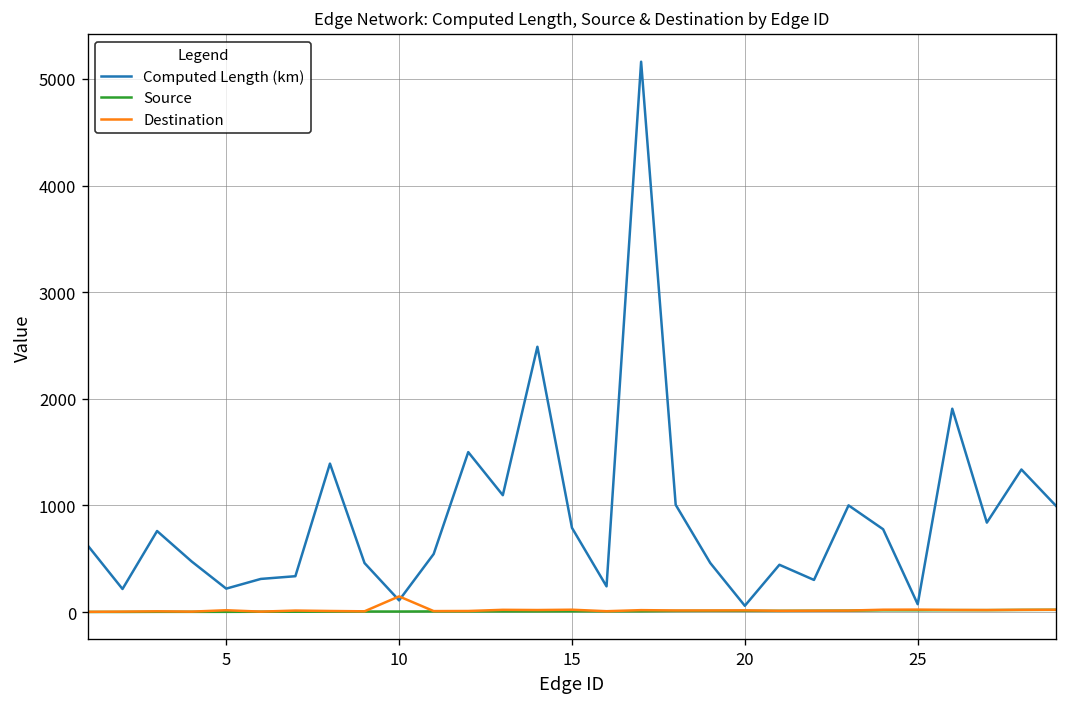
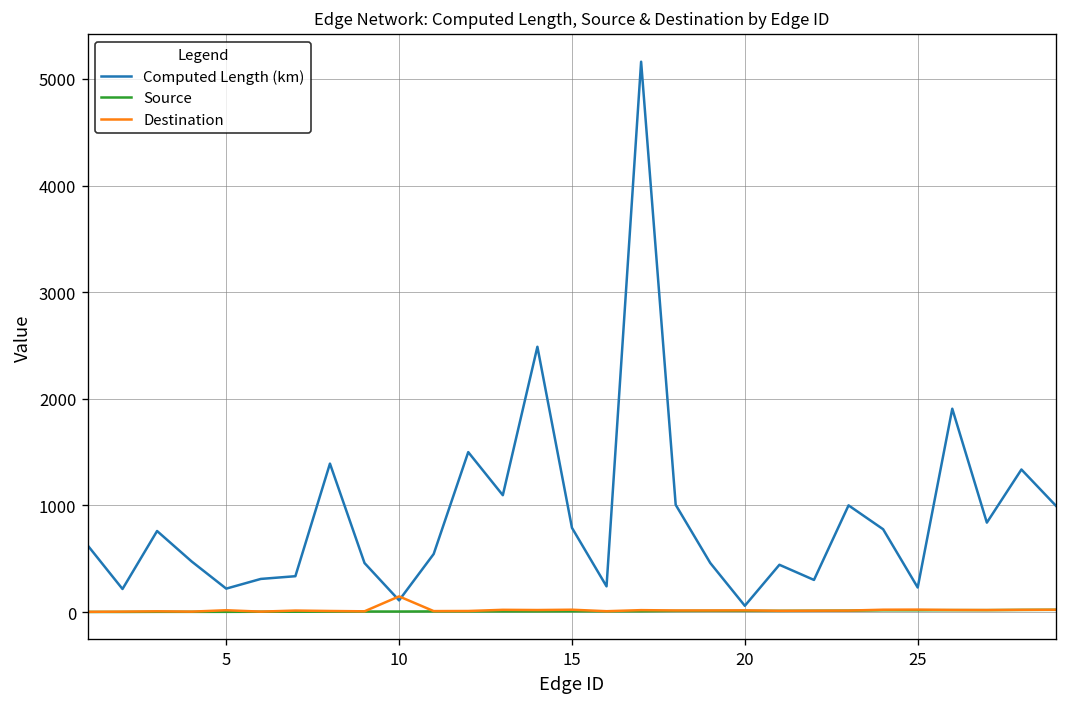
Computed Length (km), 25: 100 -> 200
